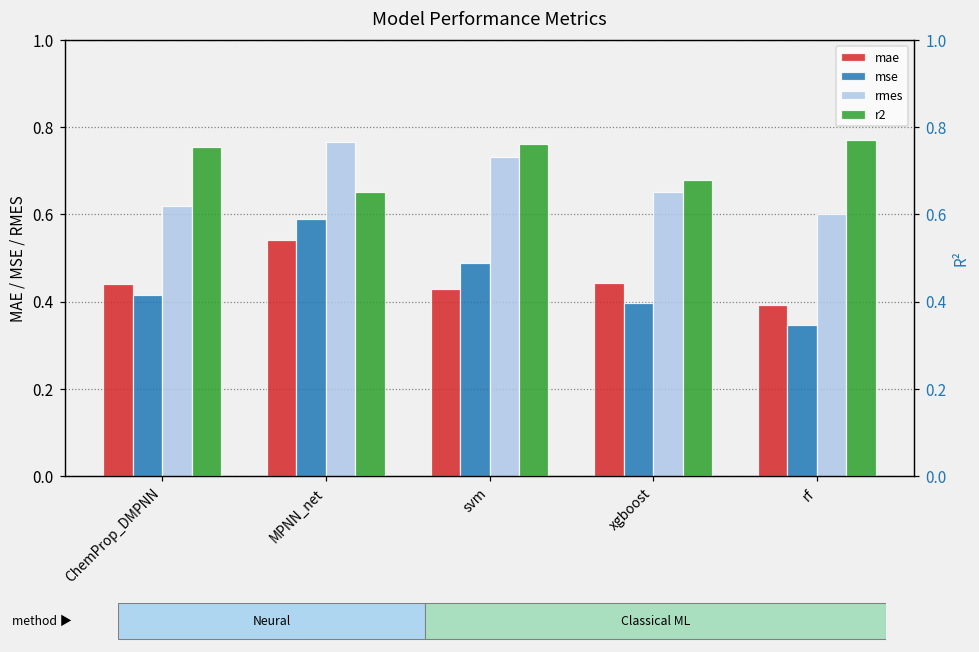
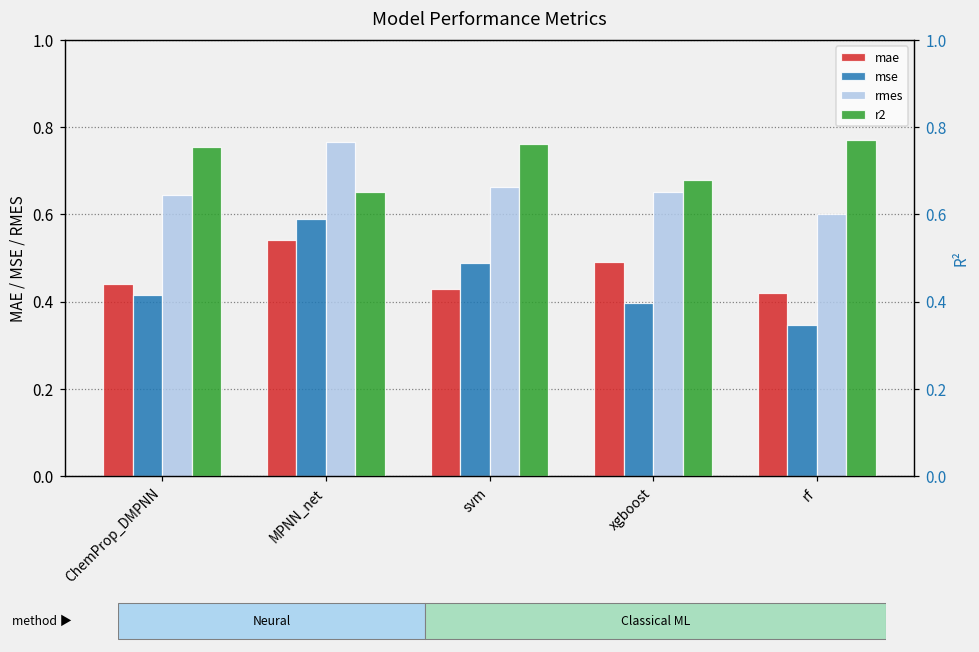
Model Performance Metrics, rmes, ChemProp_DMPNN: 0.62 -> 0.64
Model Performance Metrics, rmes, svm: 0.73 -> 0.66
Model Performance Metrics, mae, xgboost: 0.44 -> 0.49
Model Performance Metrics, mae, rf: 0.39 -> 0.42
